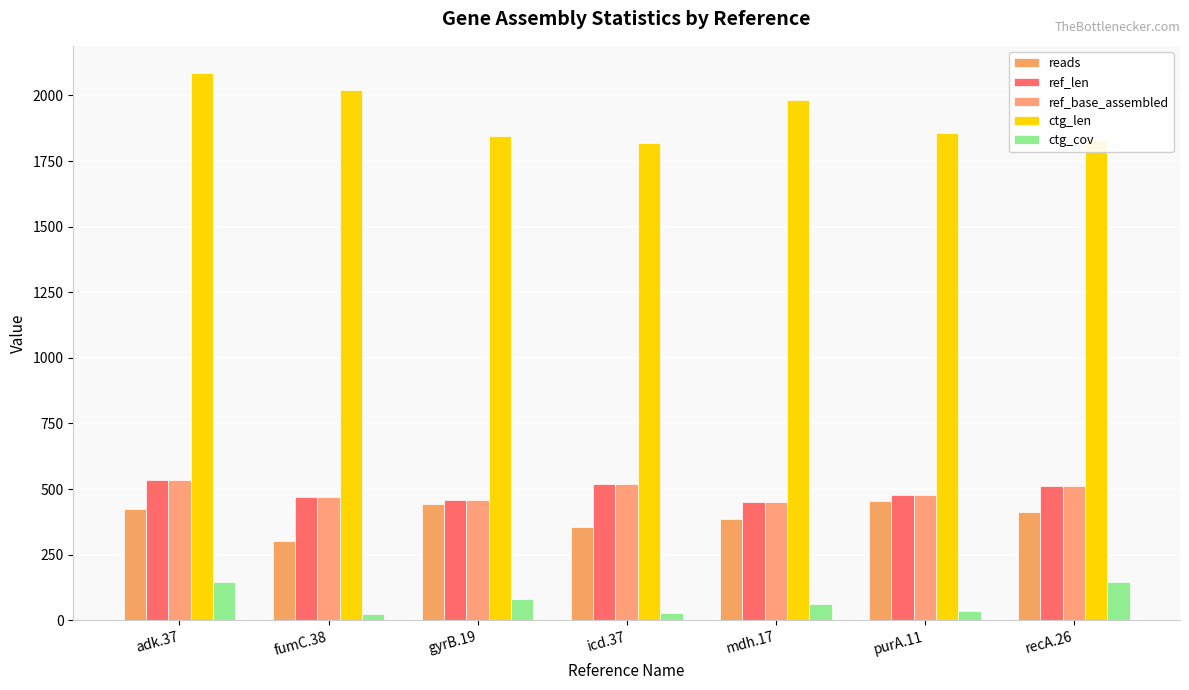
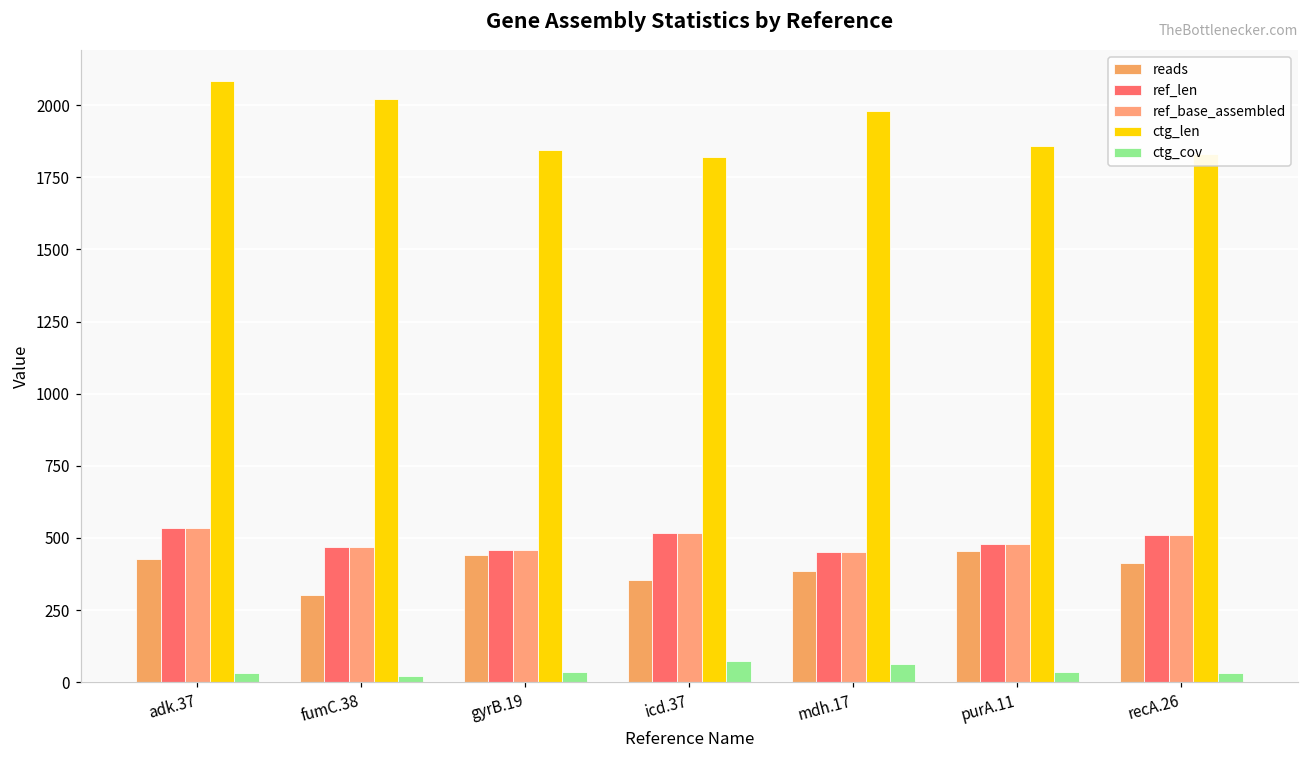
ctg_cov, adk.37: 150 -> 30
ctg_cov, gyrB.19: 80 -> 40
ctg_cov, icd.37: 30 -> 70
ctg_cov, recA.26: 150 -> 30
